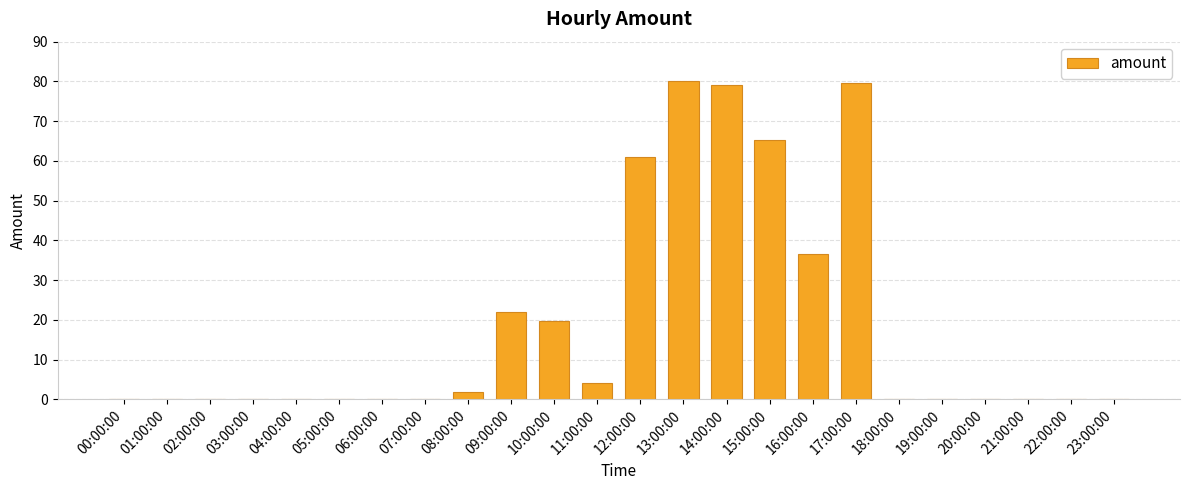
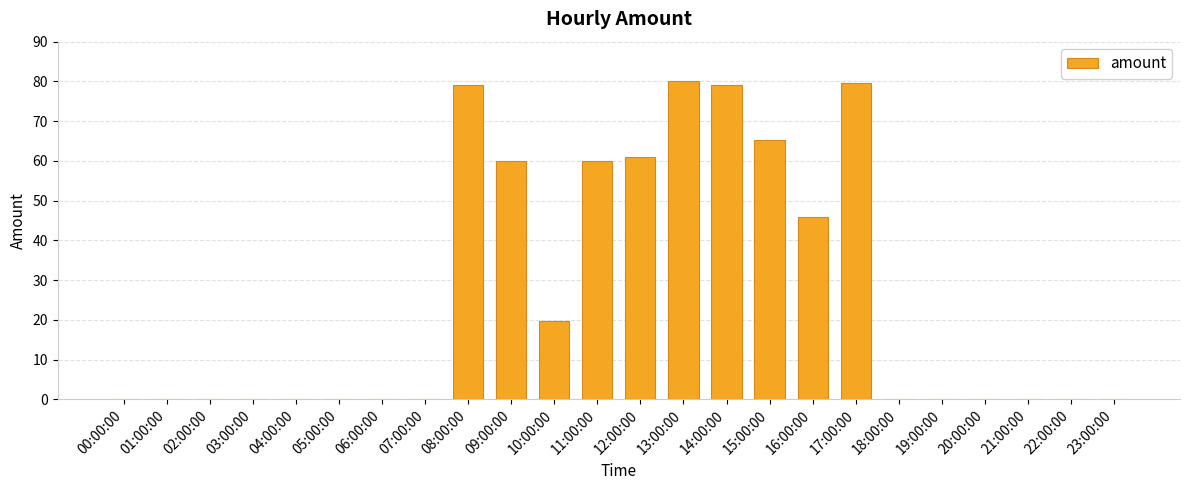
08:00:00: 2 -> 79
09:00:00: 22 -> 60
11:00:00: 4 -> 60
16:00:00: 37 -> 46
